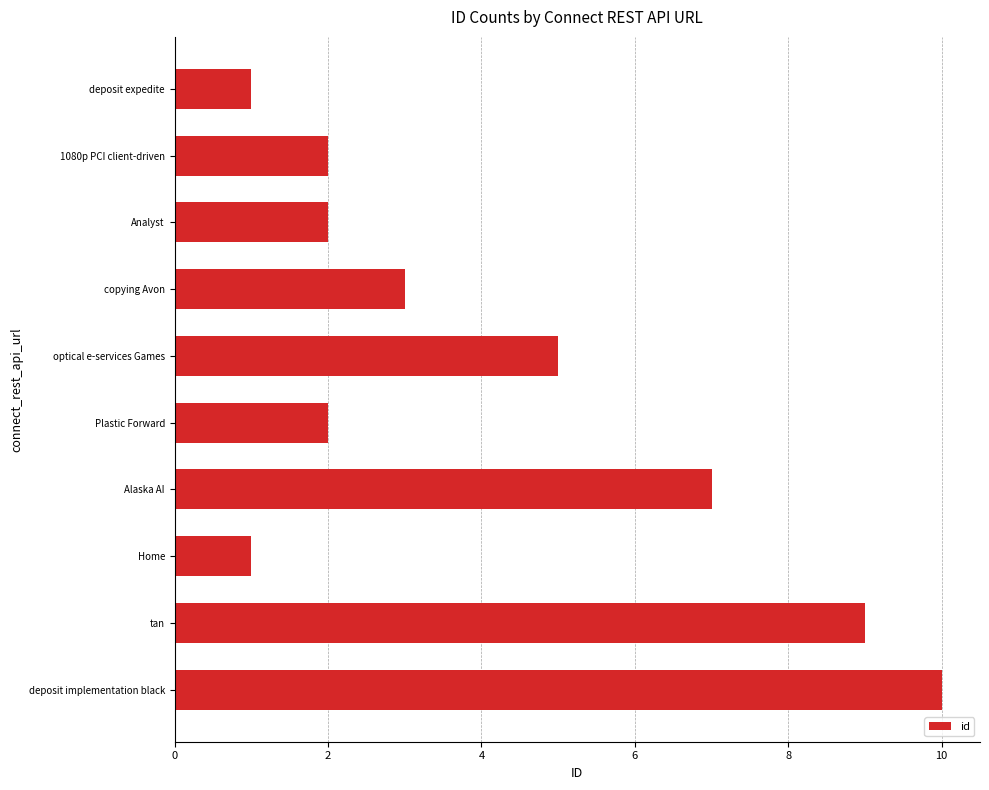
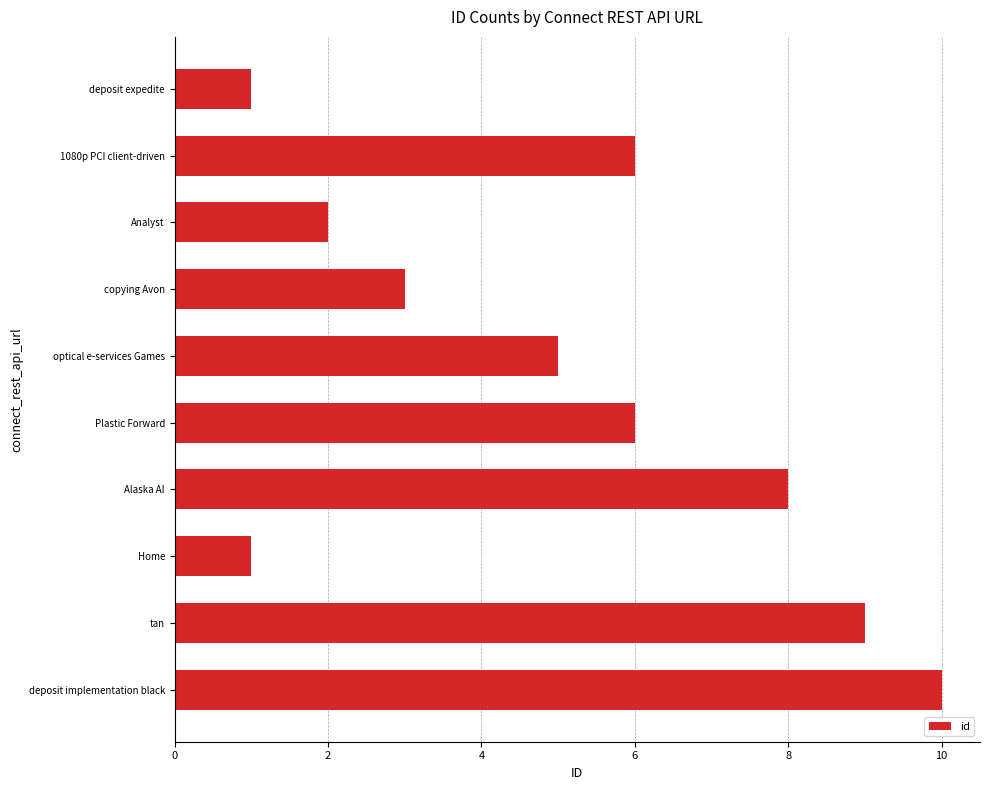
1080p PCI client-driven: 2 -> 6
Plastic Forward: 2 -> 6
Alaska AI: 7 -> 8
